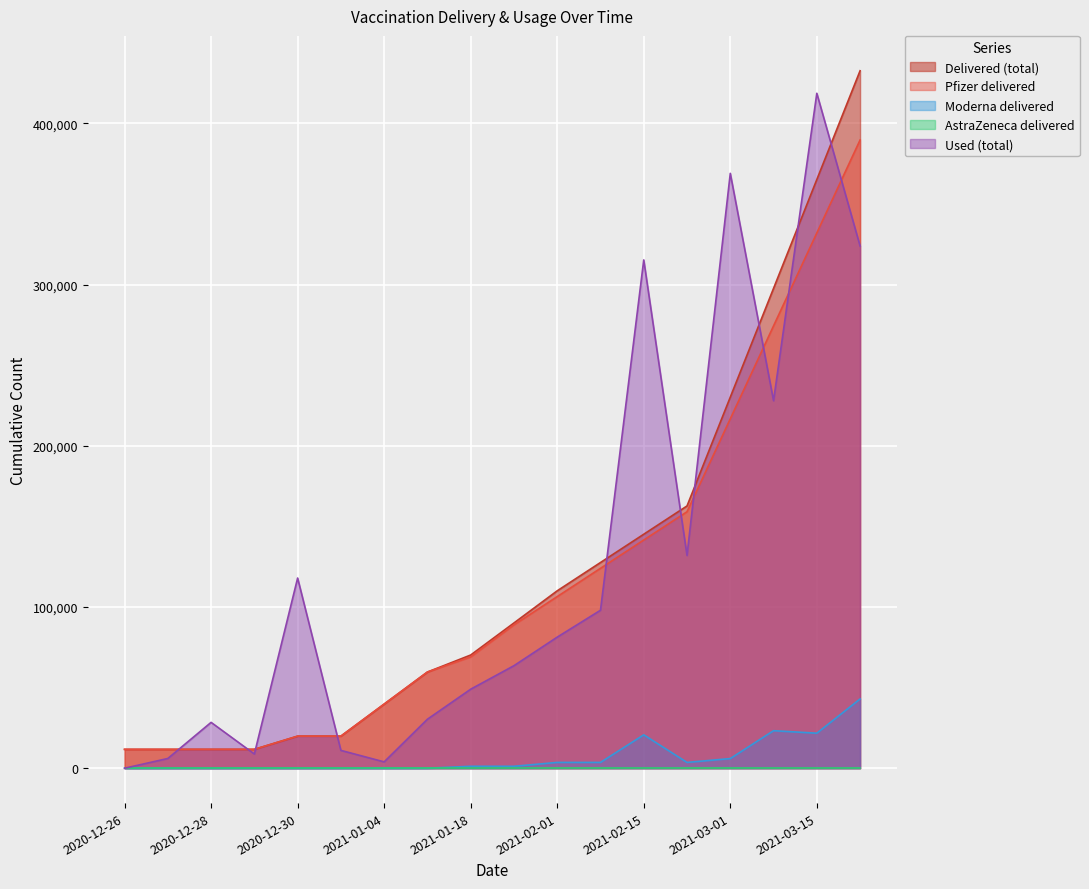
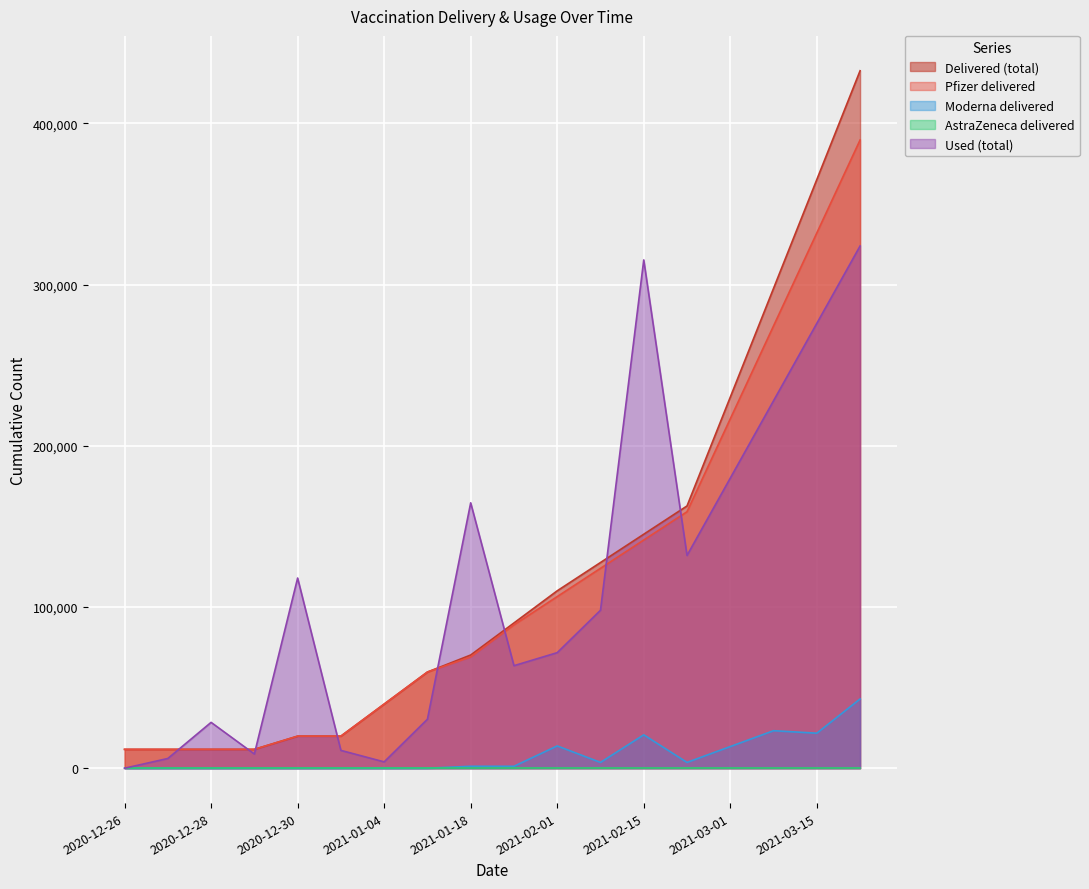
Used (total), 2021-01-18: 49,000 -> 165,000
Moderna delivered, 2021-02-01: 4,000 -> 14,000
Used (total), 2021-02-01: 81,000 -> 72,000
Moderna delivered, 2021-03-01: 6,000 -> 13,000
Used (total), 2021-03-01: 369,000 -> 180,000
Used (total), 2021-03-15: 419,000 -> 276,000
